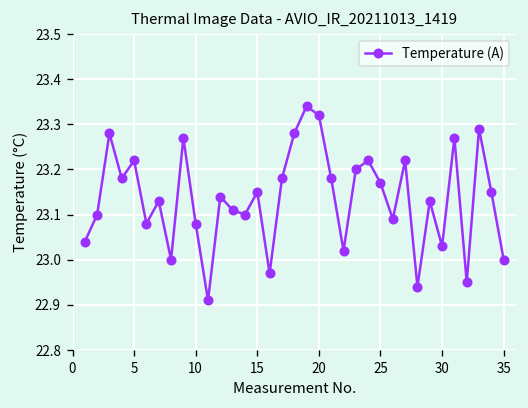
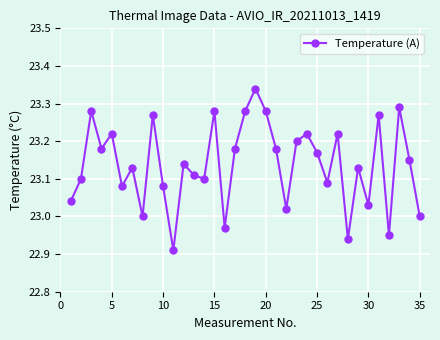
15: 23.15 -> 23.28
20: 23.32 -> 23.28
